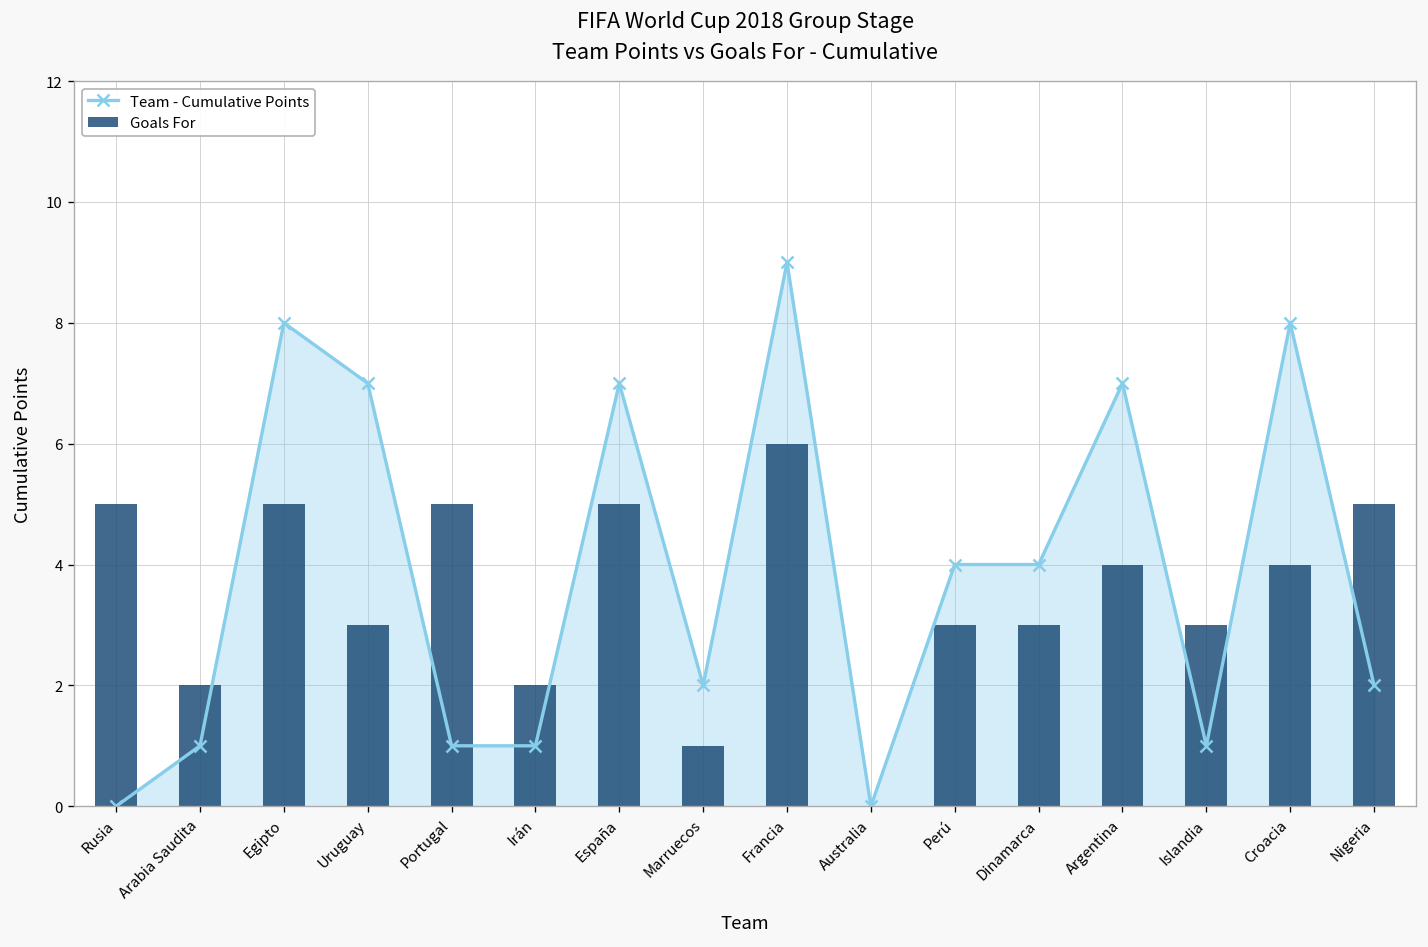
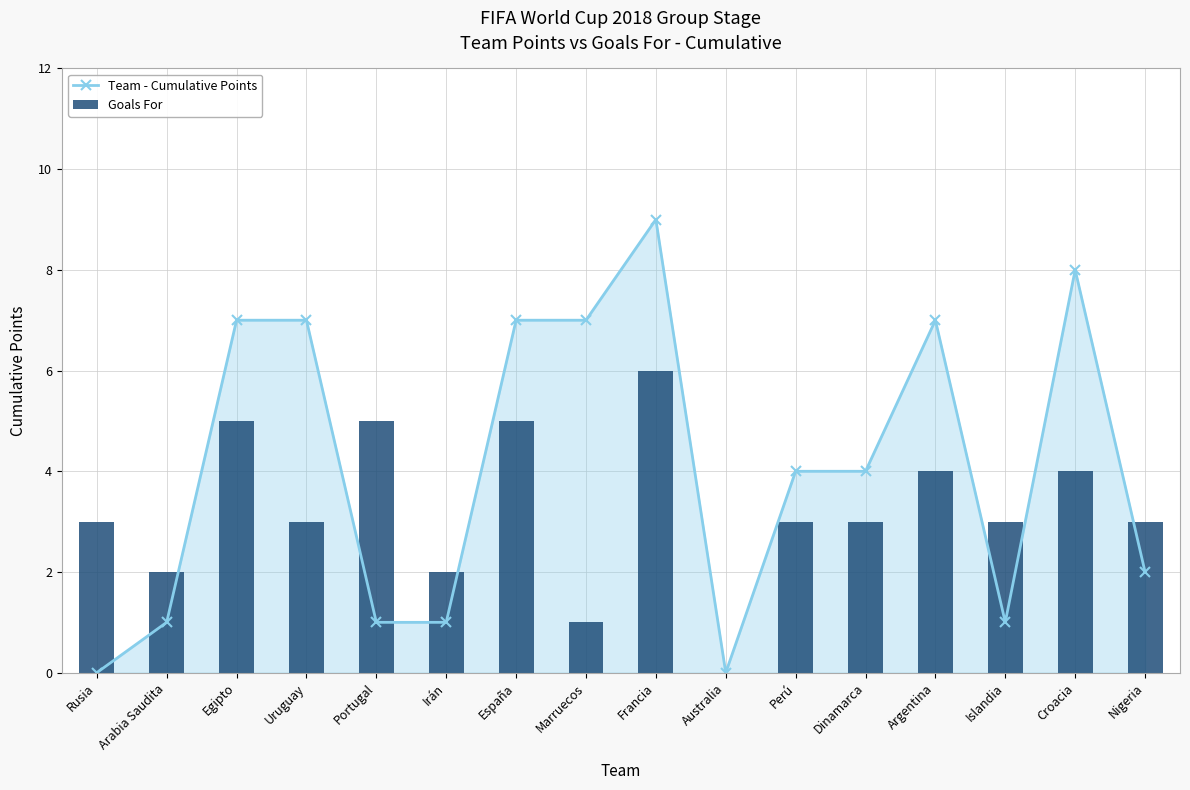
Goals For, Rusia: 5 -> 3
Team - Cumulative Points, Egipto: 8 -> 7
Team - Cumulative Points, Marruecos: 2 -> 7
Goals For, Nigeria: 5 -> 3
